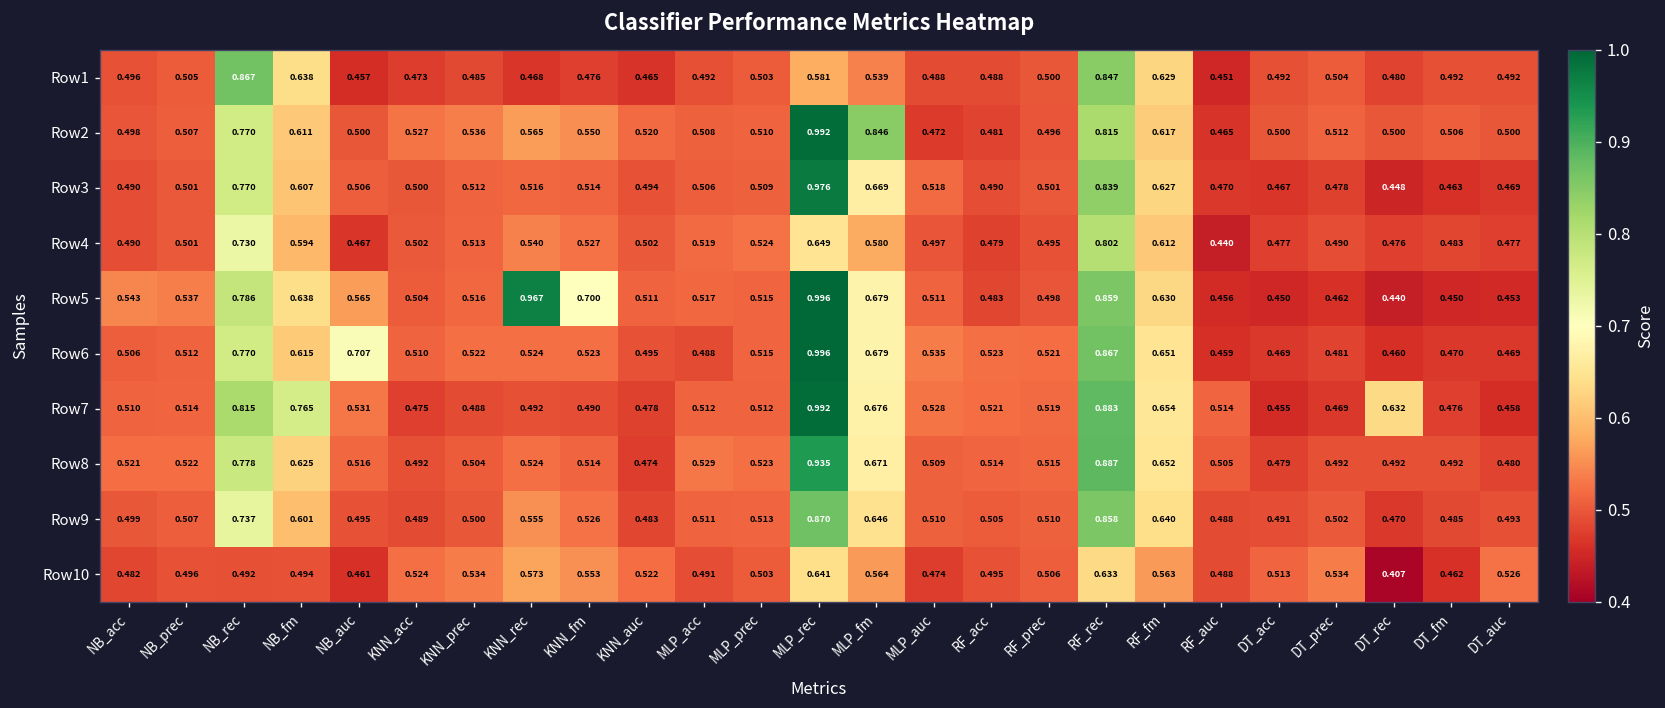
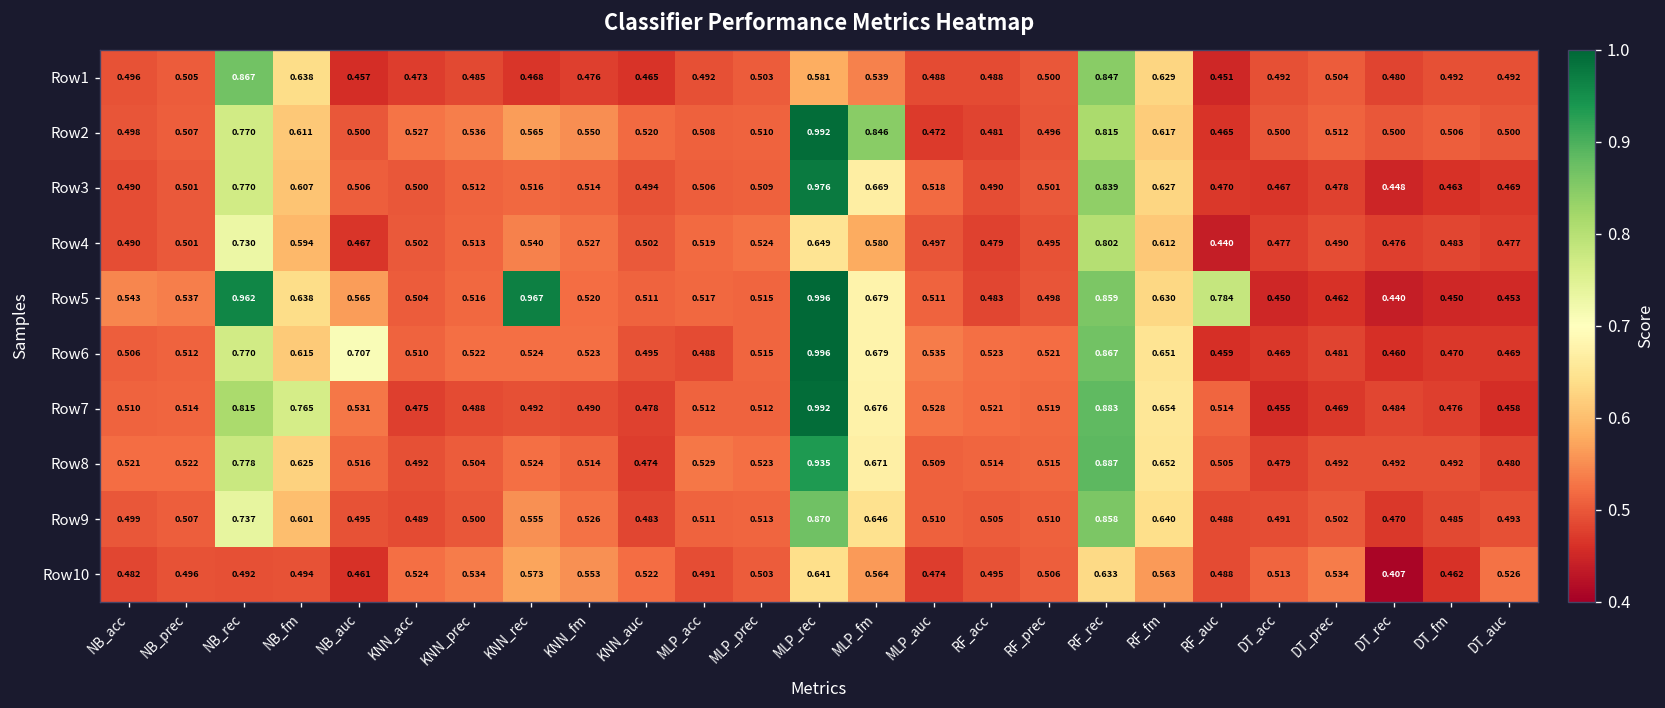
Row5, NB_rec: 0.786 -> 0.962
Row5, KNN_fm: 0.700 -> 0.520
Row5, RF_auc: 0.456 -> 0.784
Row7, DT_rec: 0.632 -> 0.484
